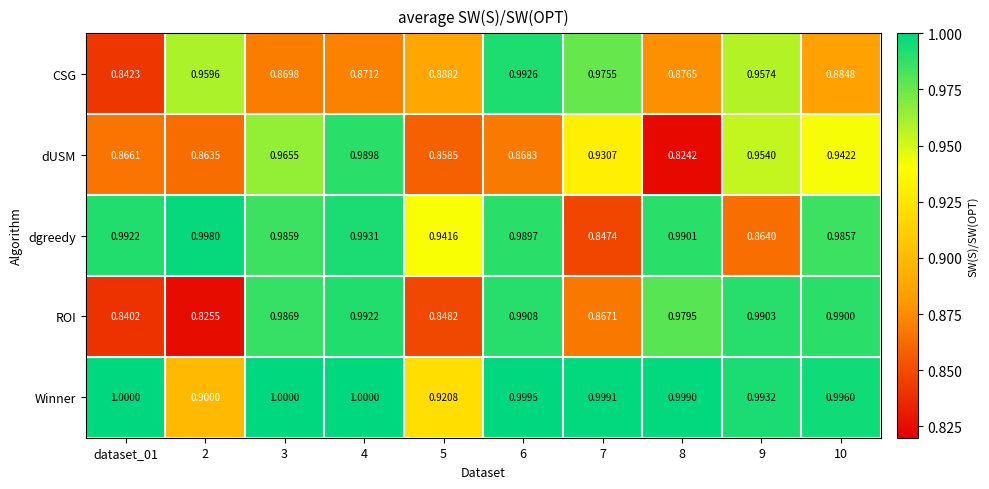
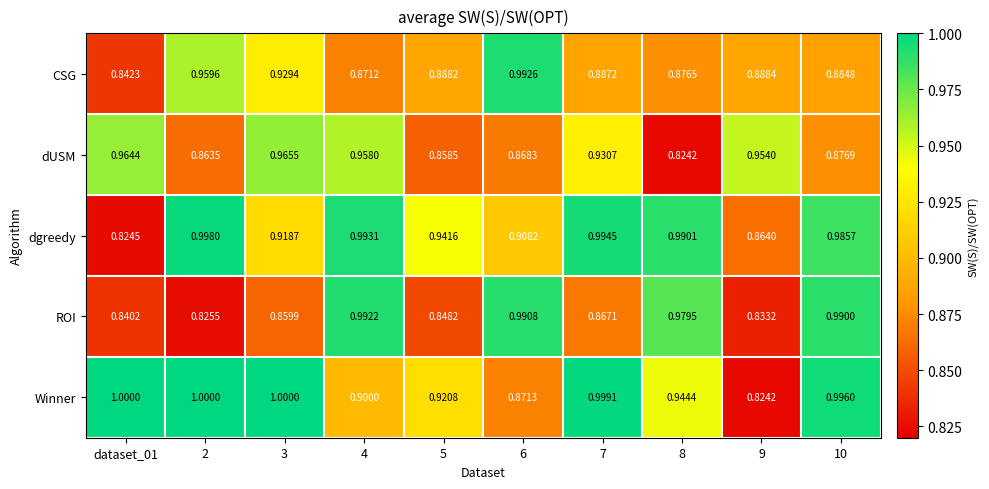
CSG, 3: 0.8698 -> 0.9294
CSG, 7: 0.9755 -> 0.8872
CSG, 9: 0.9574 -> 0.8884
dUSM, dataset_01: 0.8661 -> 0.9644
dUSM, 4: 0.9898 -> 0.9580
dUSM, 10: 0.9422 -> 0.8769
dgreedy, dataset_01: 0.9922 -> 0.8245
dgreedy, 3: 0.9859 -> 0.9187
dgreedy, 6: 0.9897 -> 0.9082
dgreedy, 7: 0.8474 -> 0.9945
ROI, 3: 0.9869 -> 0.8599
ROI, 9: 0.9903 -> 0.8332
Winner, 2: 0.9000 -> 1.0000
Winner, 4: 1.0000 -> 0.9000
Winner, 6: 0.9995 -> 0.8713
Winner, 8: 0.9990 -> 0.9444
Winner, 9: 0.9932 -> 0.8242
